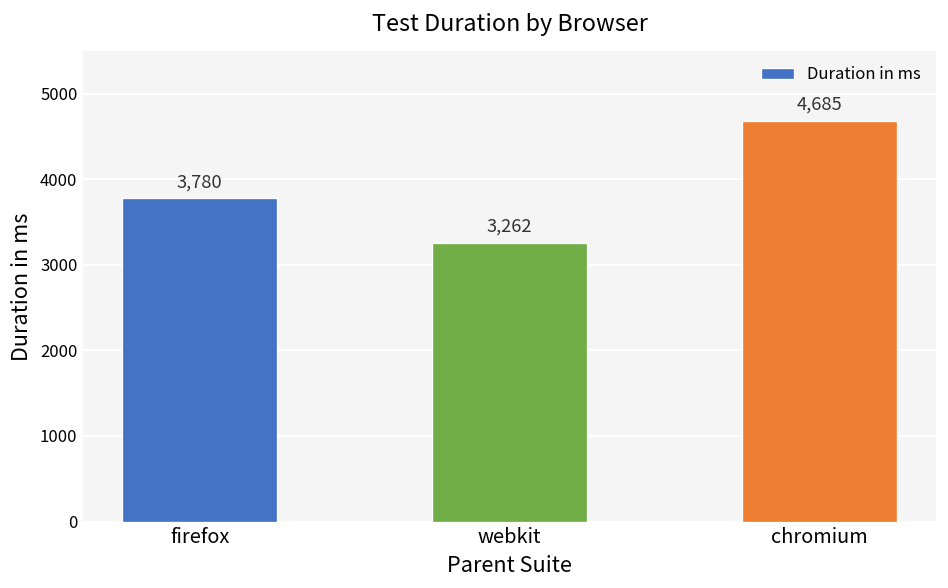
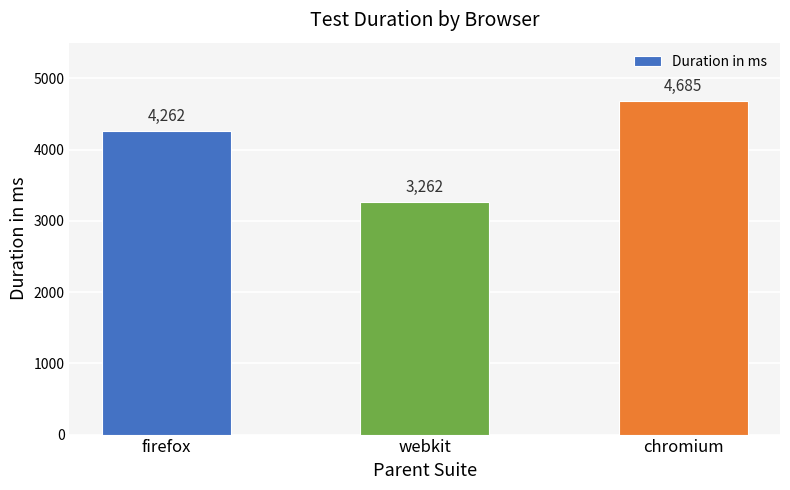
firefox: 3,780 -> 4,262
